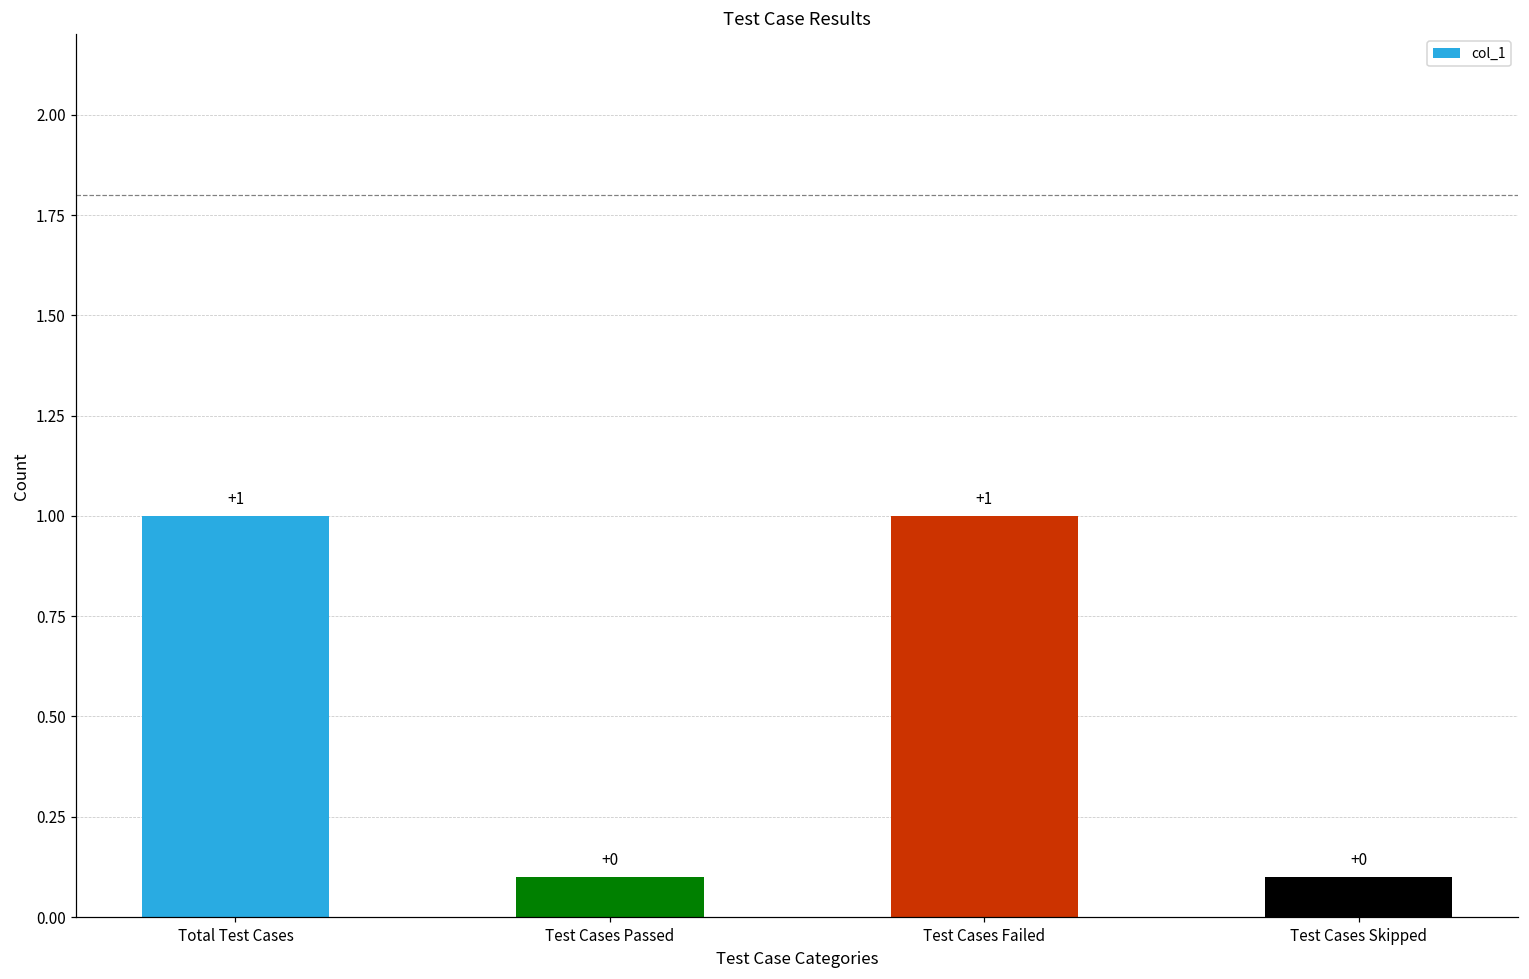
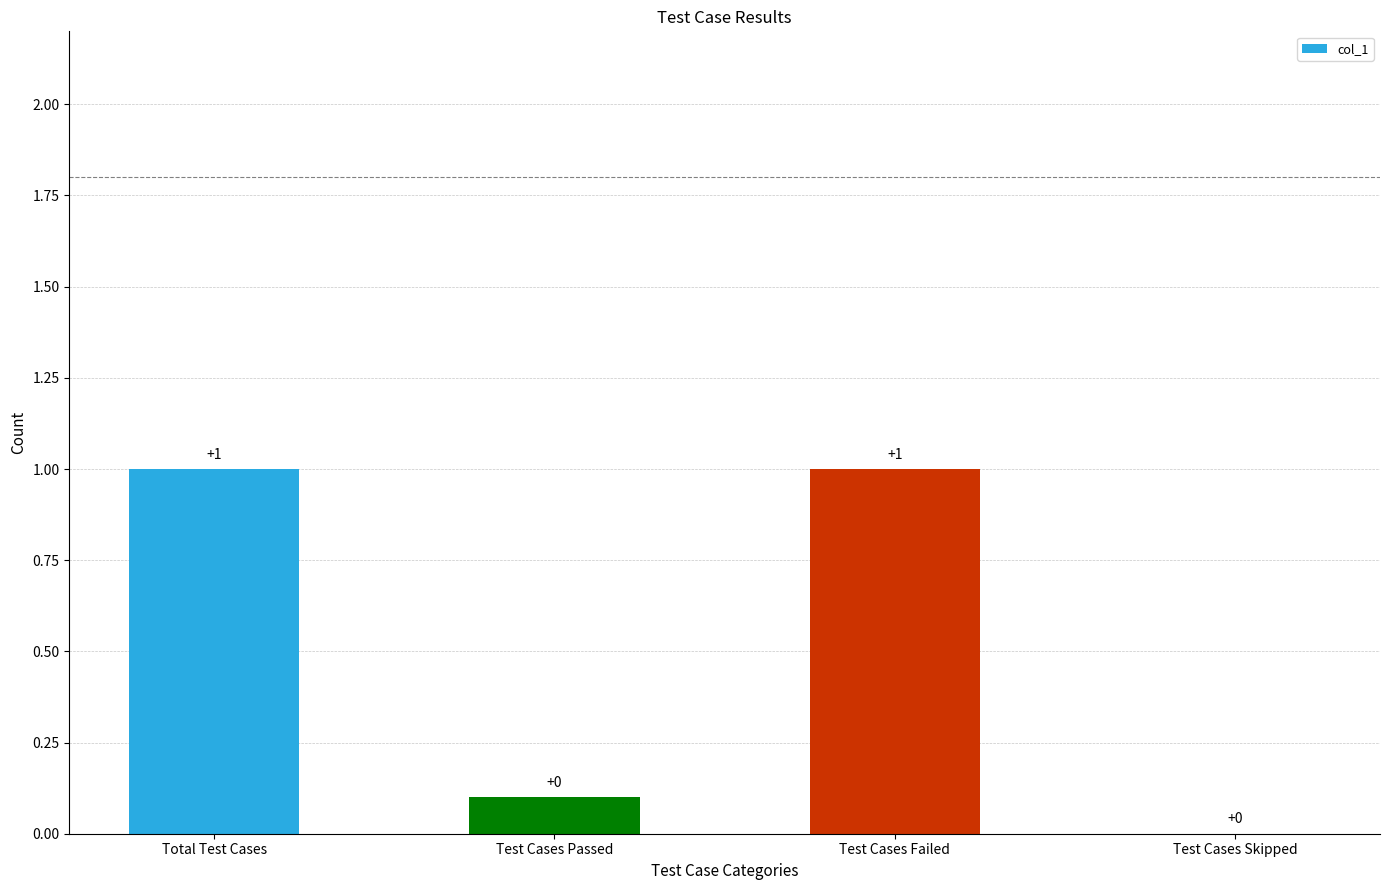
Test Cases Skipped: 0.1 -> 0.0
